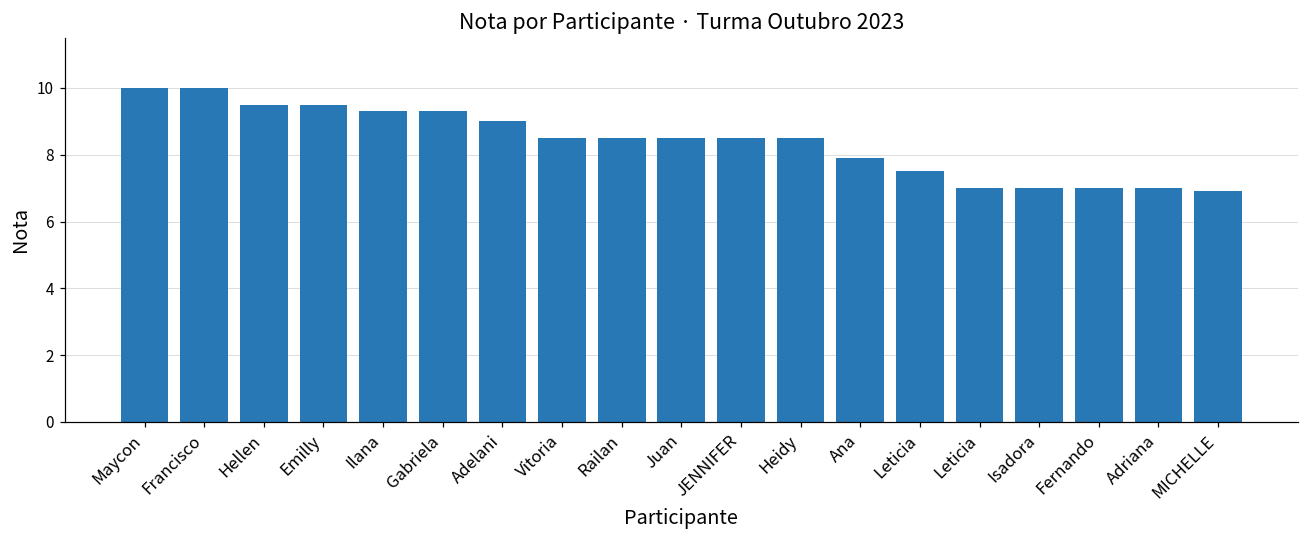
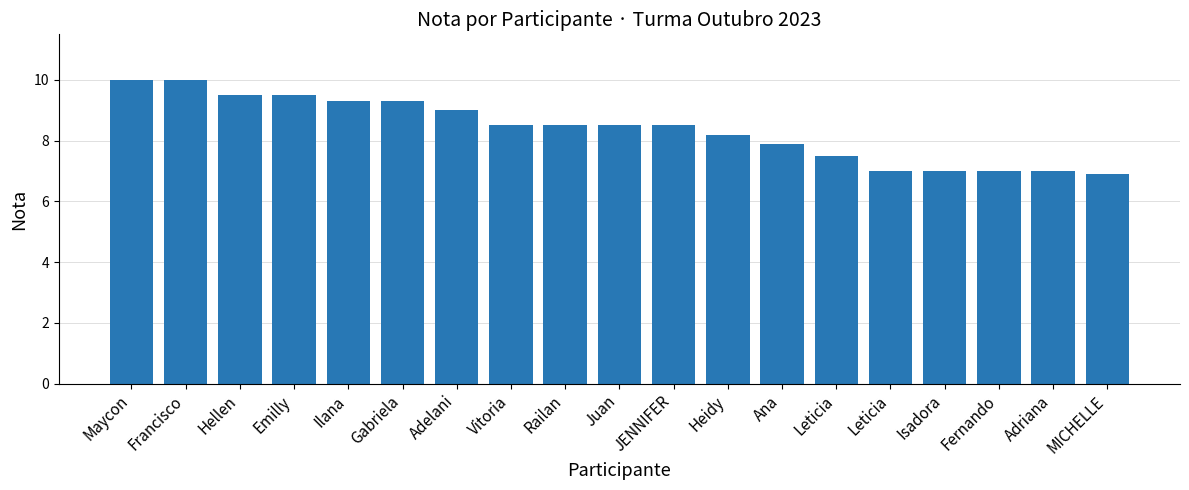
Heidy: 8.5 -> 8.2
